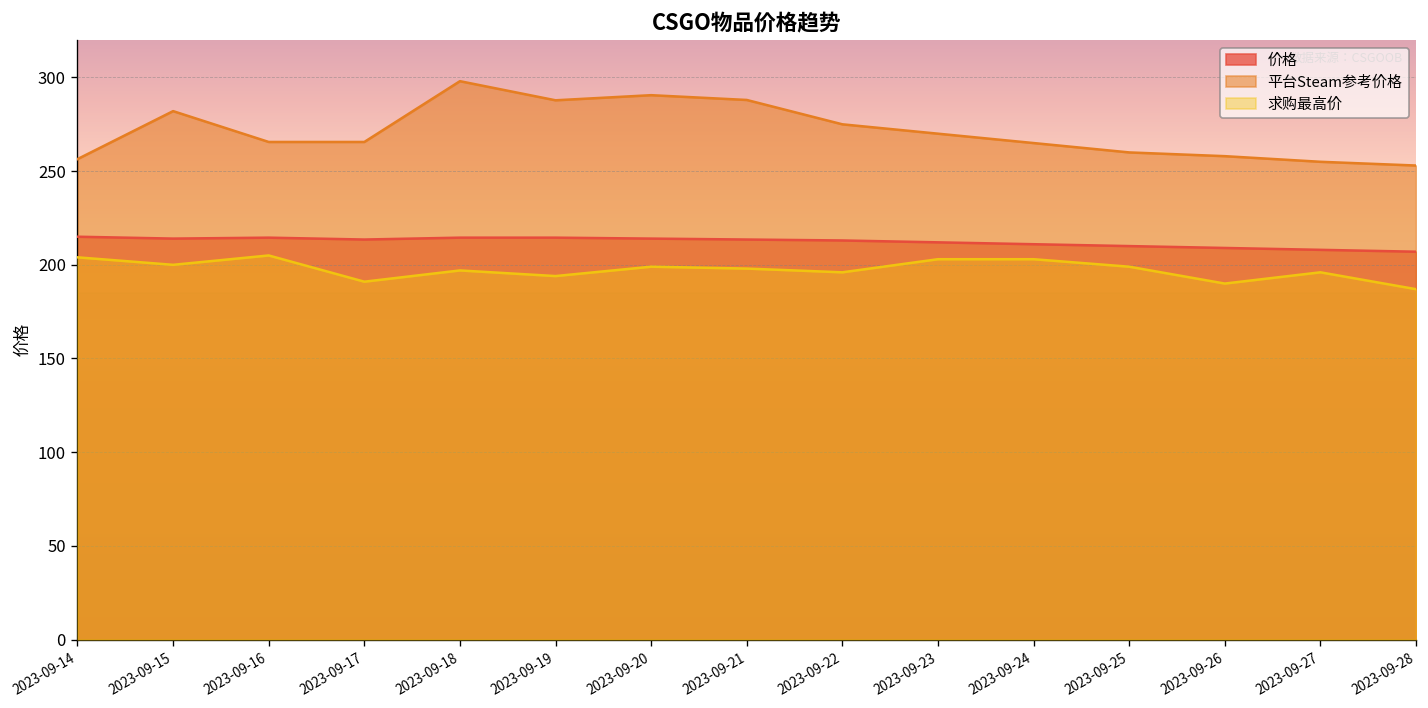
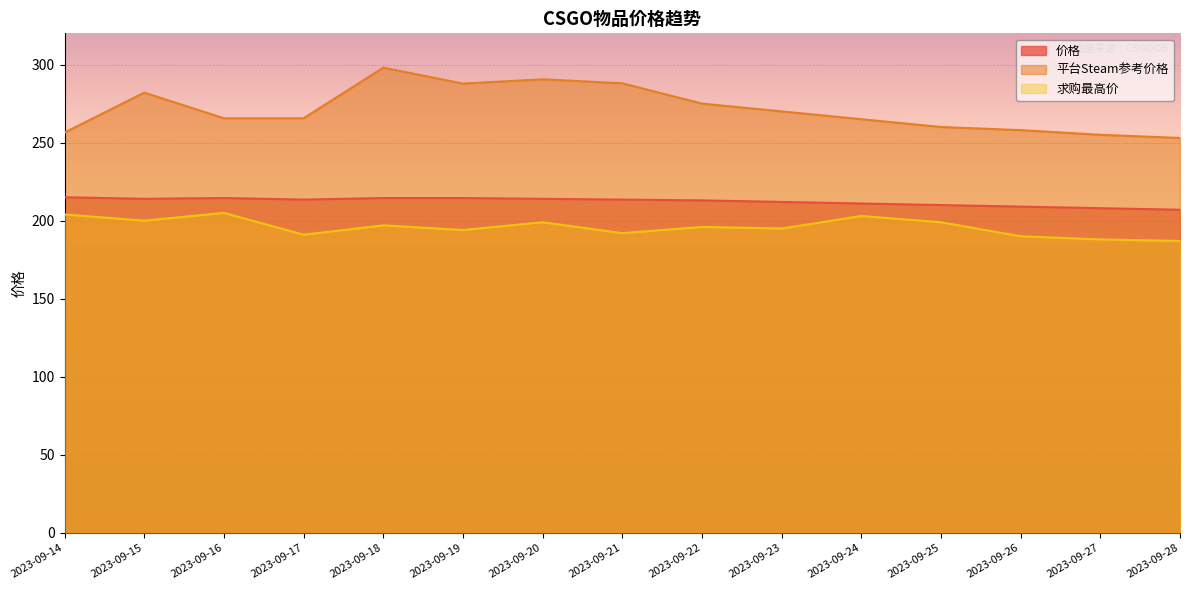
求购最高价, 2023-09-21: 198 -> 192
求购最高价, 2023-09-23: 203 -> 195
求购最高价, 2023-09-27: 196 -> 188
